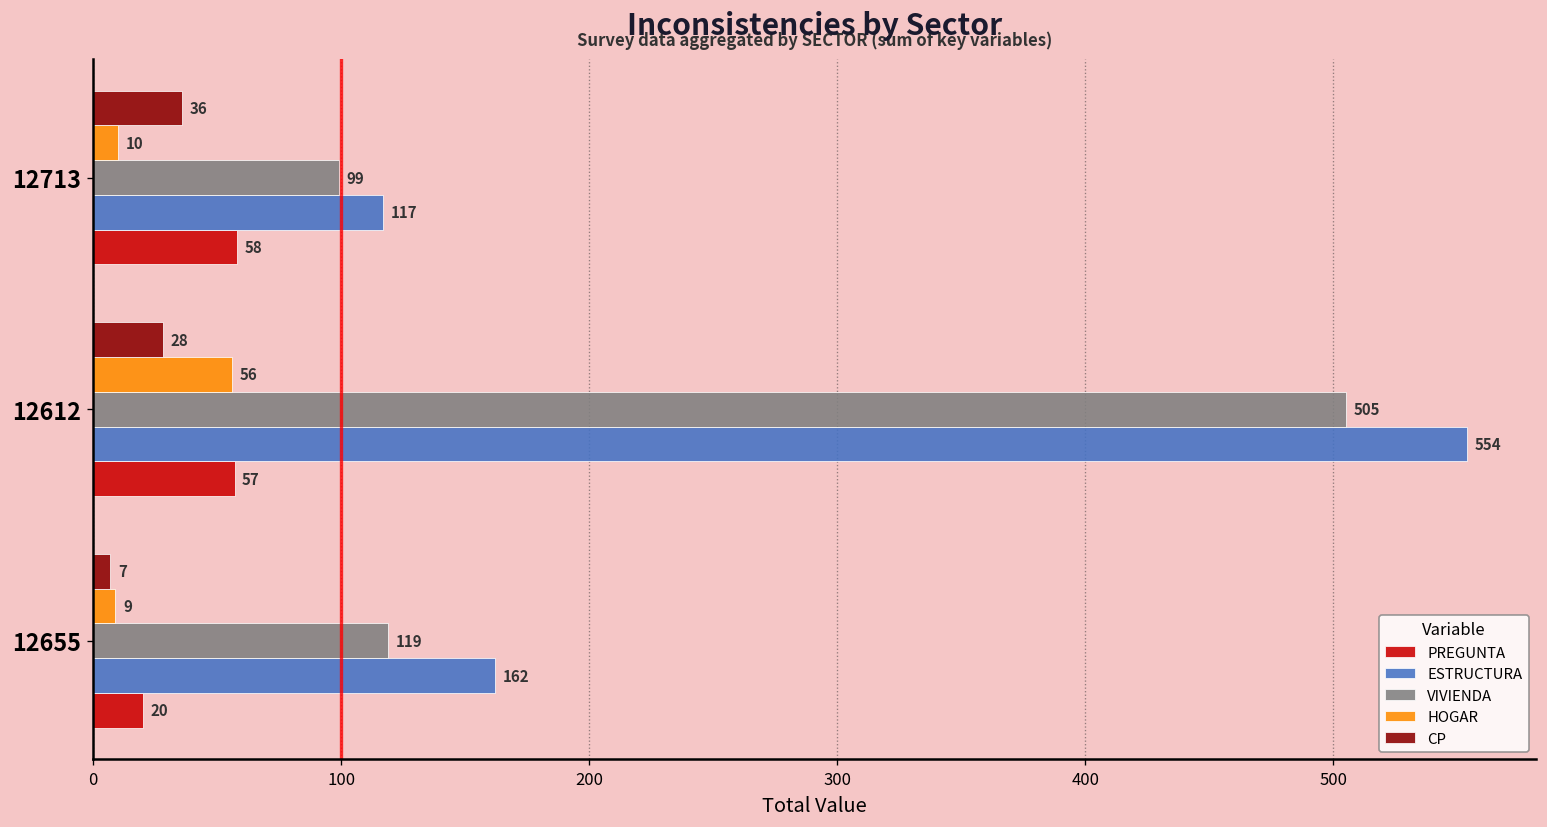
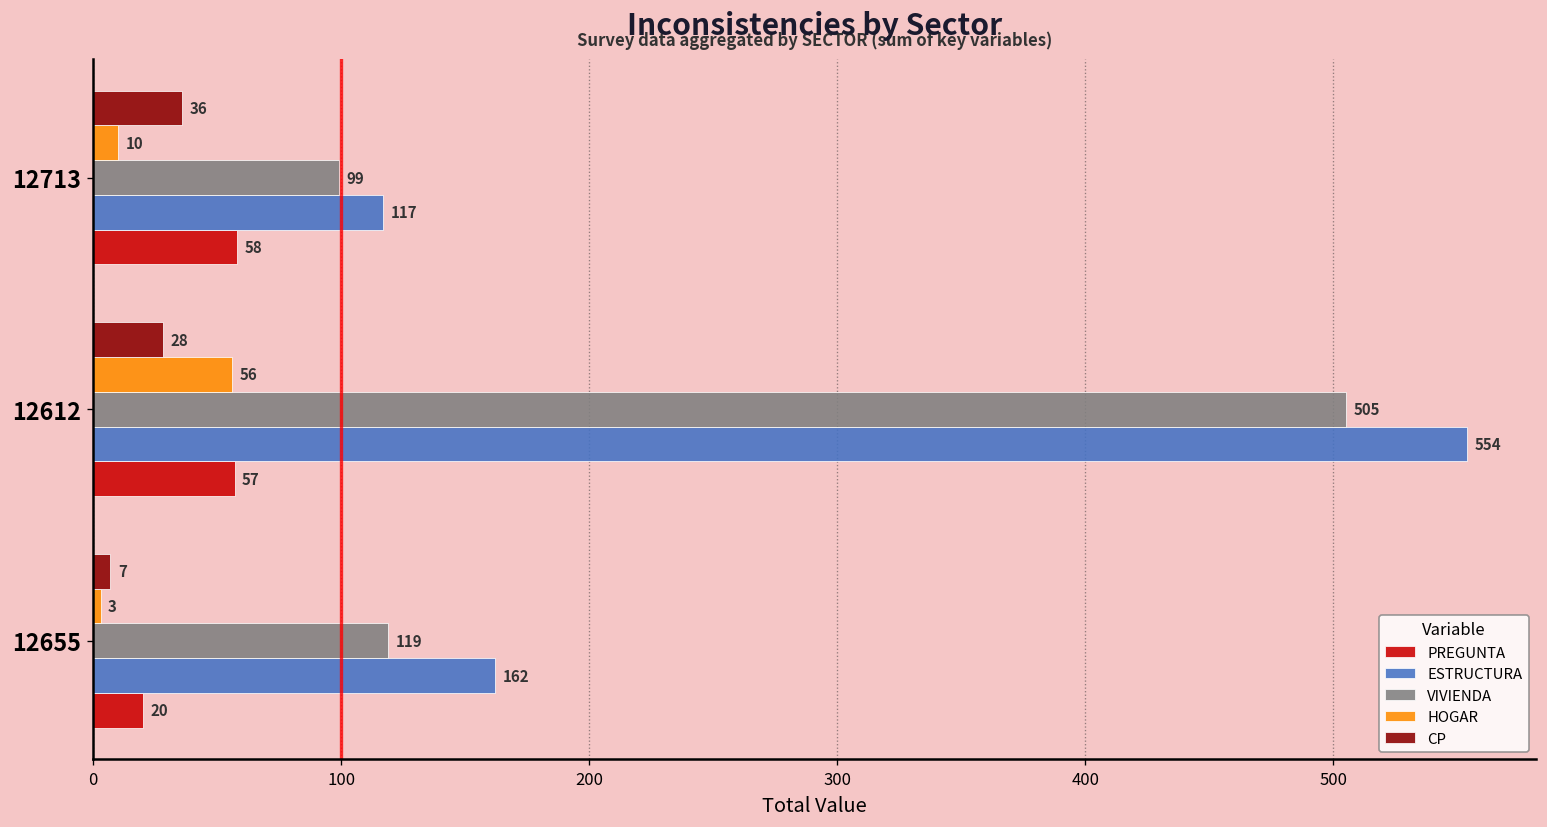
HOGAR, 12655: 9 -> 3
